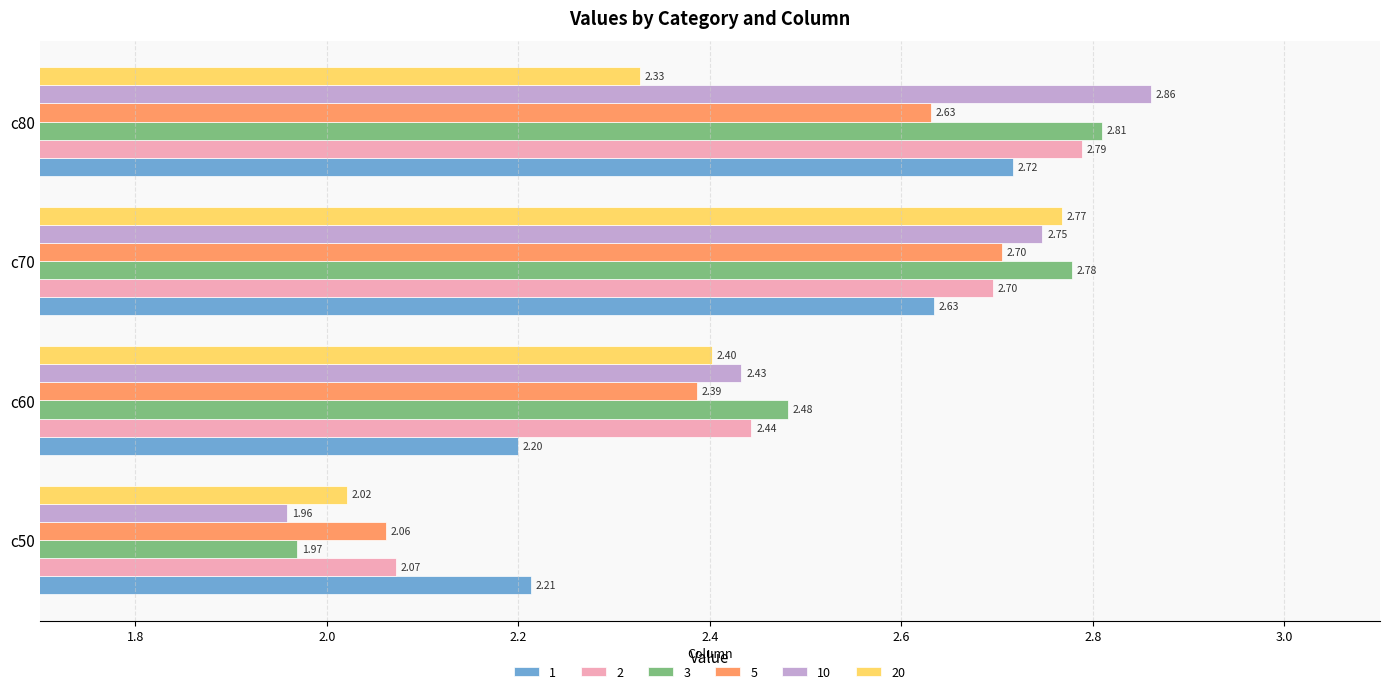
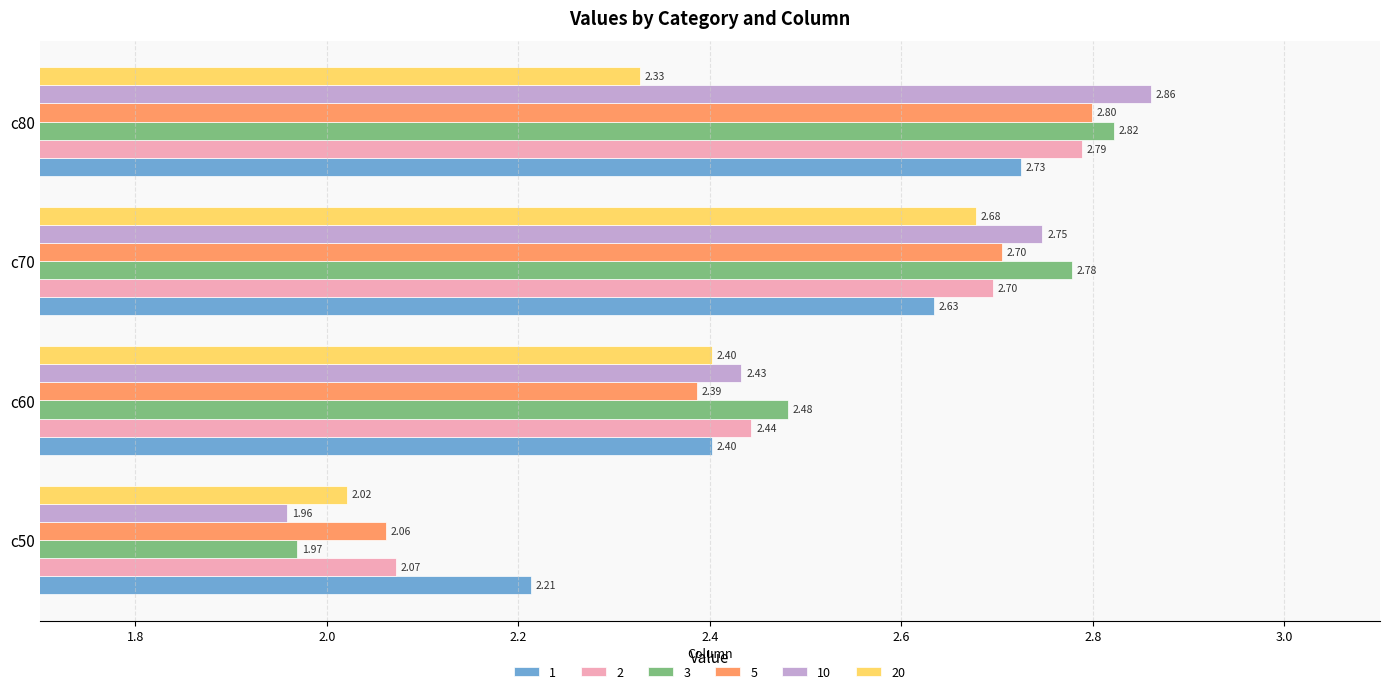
5, c80: 2.63 -> 2.80
3, c80: 2.81 -> 2.82
1, c80: 2.72 -> 2.73
20, c70: 2.77 -> 2.68
1, c60: 2.20 -> 2.40
